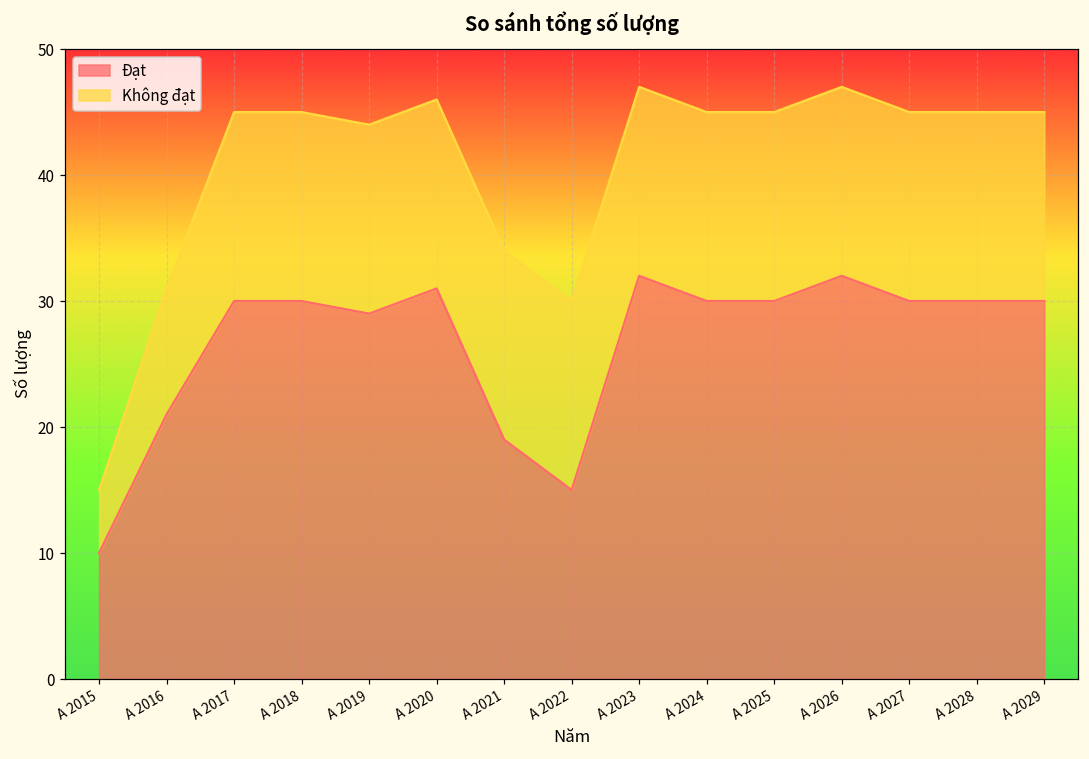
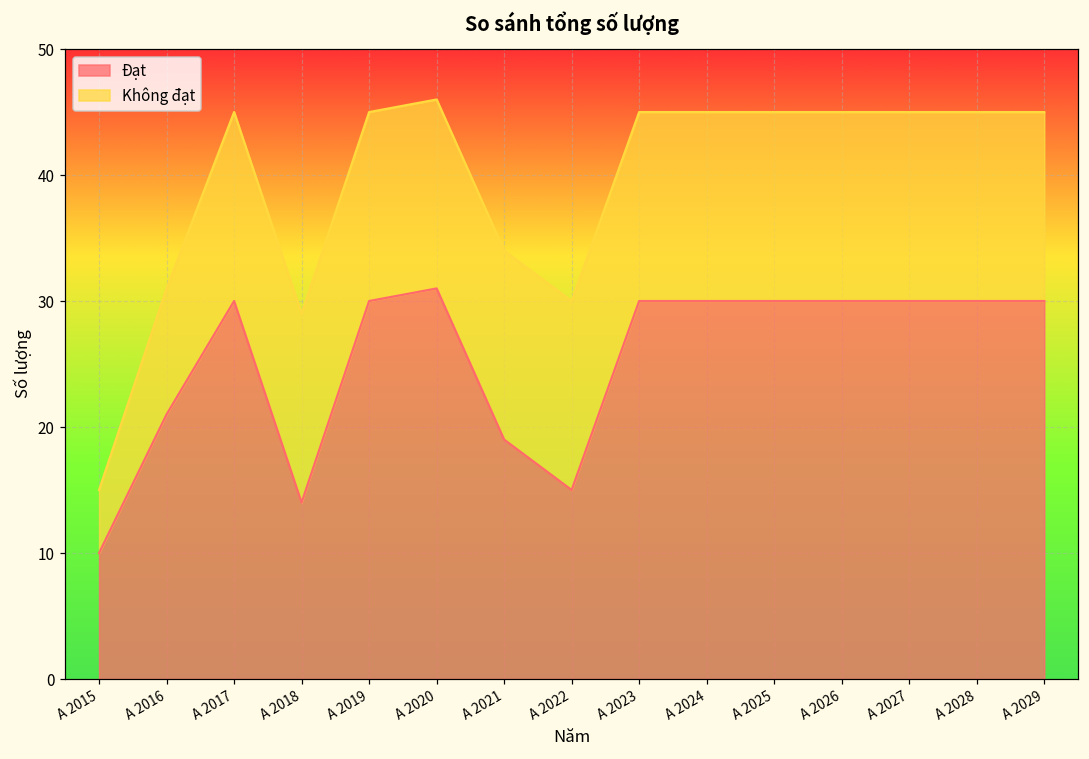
Đạt, A 2018: 30 -> 14
Đạt, A 2019: 29 -> 30
Đạt, A 2023: 32 -> 30
Đạt, A 2026: 32 -> 30
